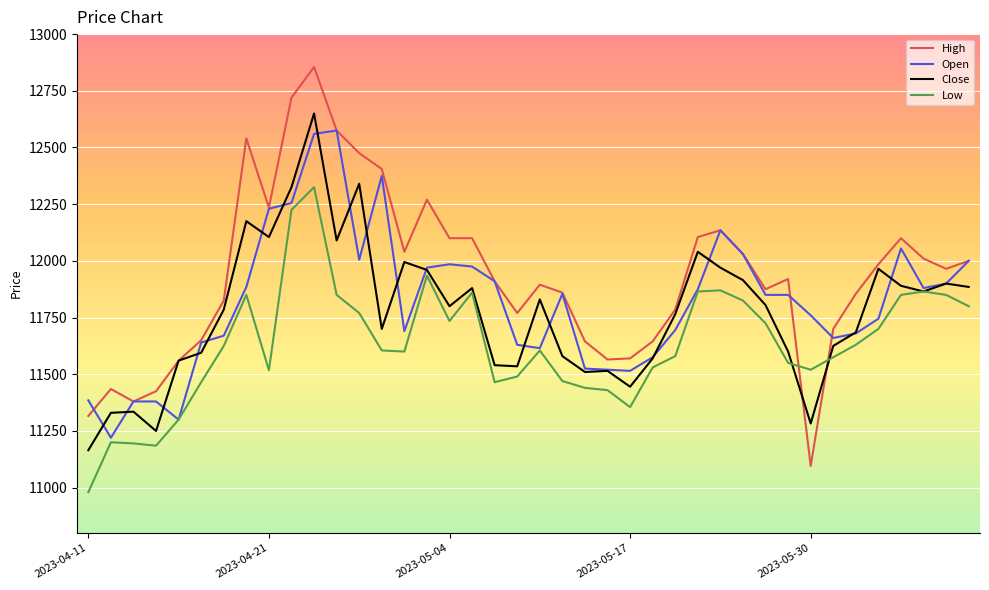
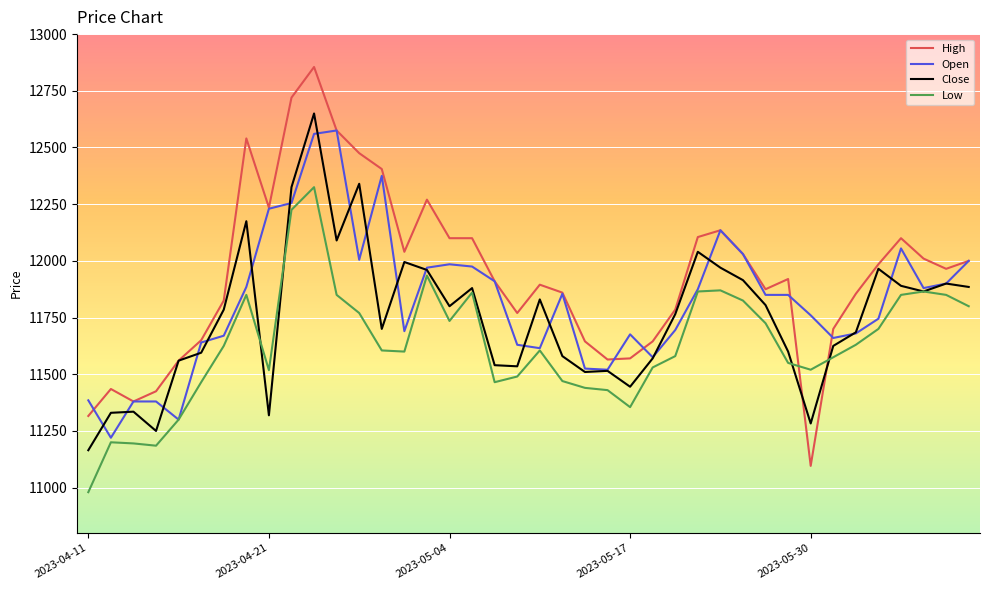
Close, 2023-04-21: 12110 -> 11320
Open, 2023-05-17: 11520 -> 11680
